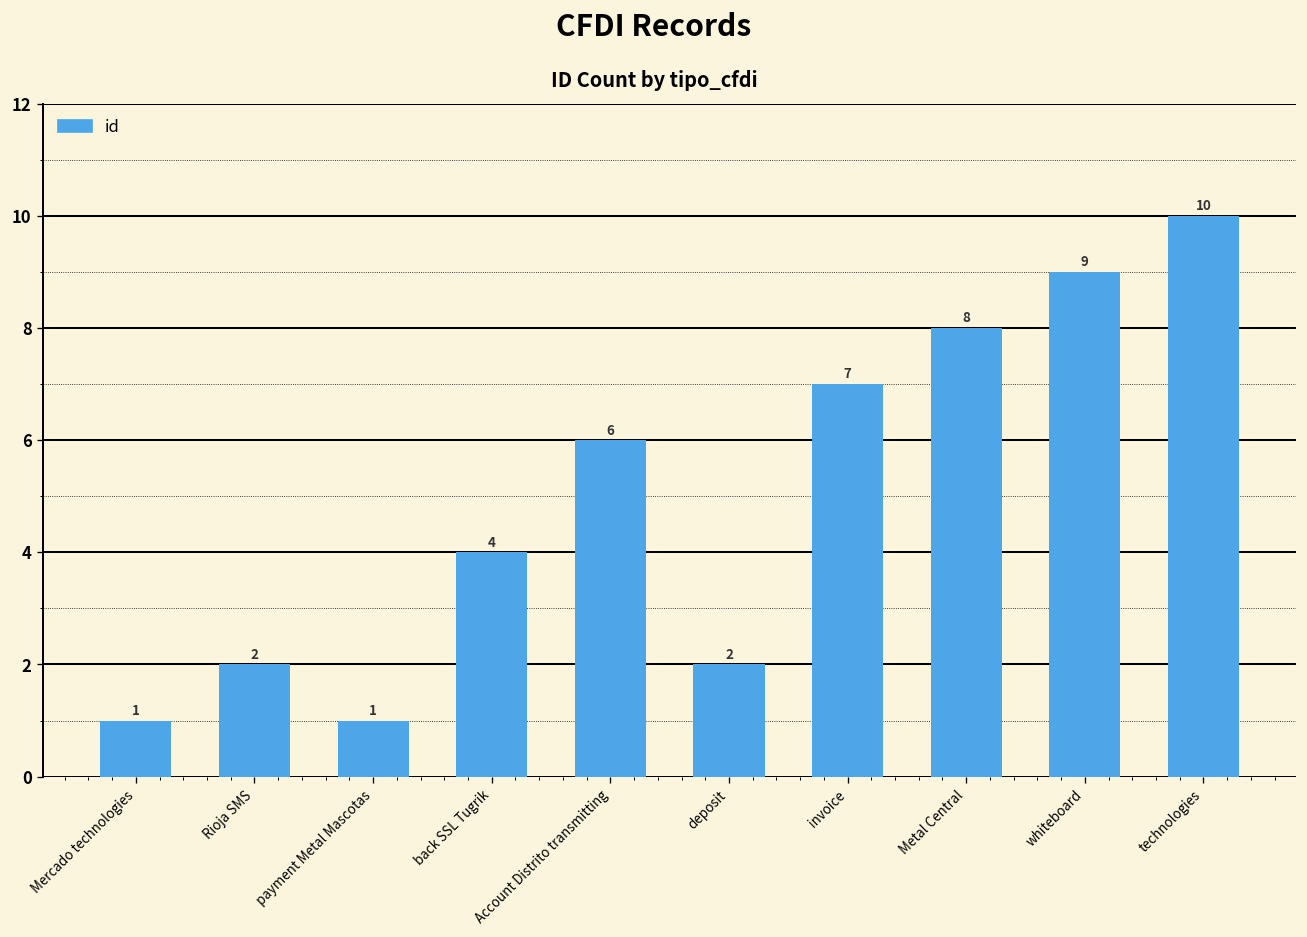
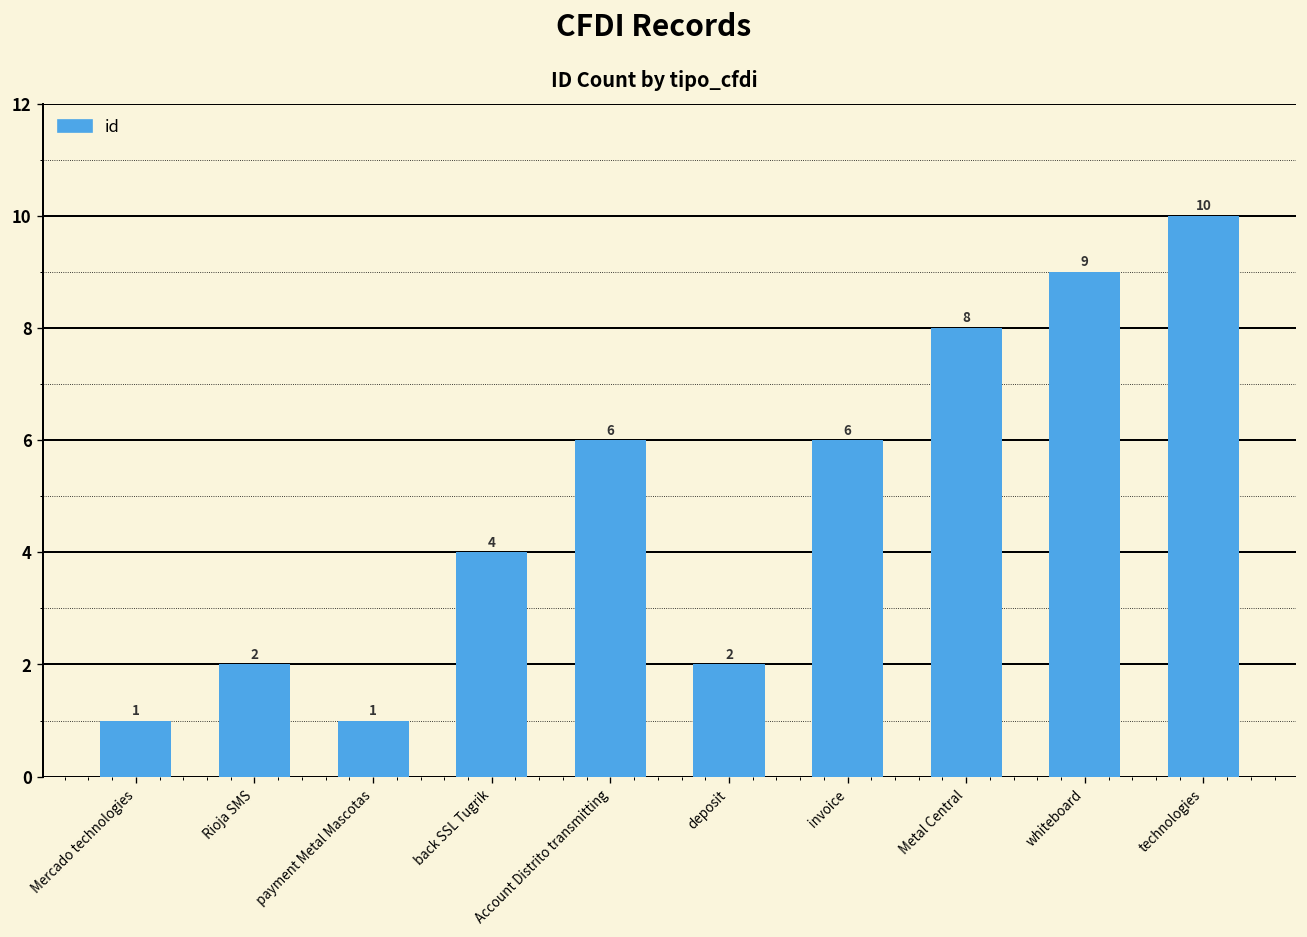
invoice: 7 -> 6
